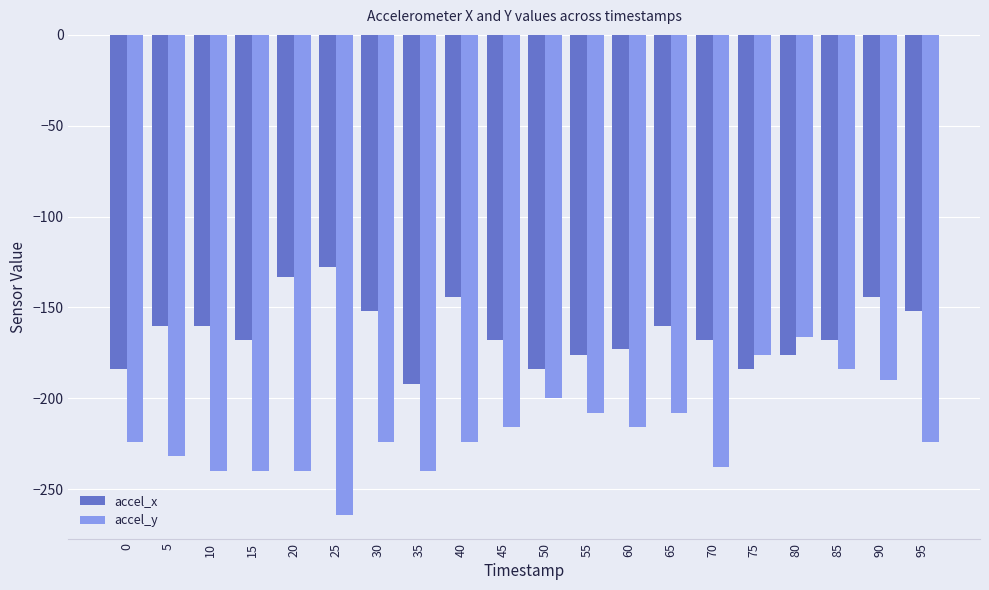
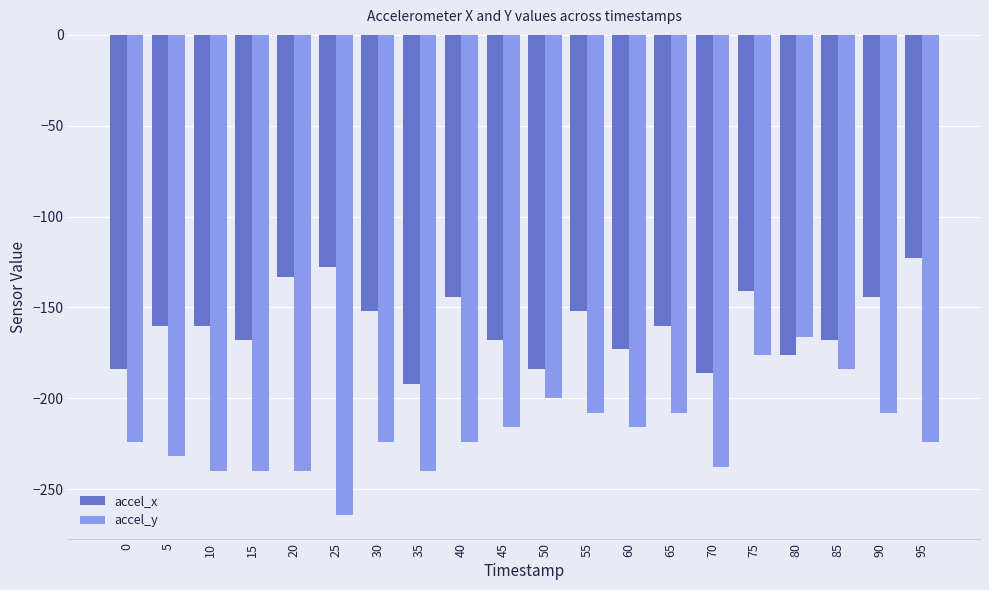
accel_x, 55: -176 -> -152
accel_x, 70: -168 -> -186
accel_x, 75: -184 -> -141
accel_y, 90: -190 -> -208
accel_x, 95: -152 -> -123
